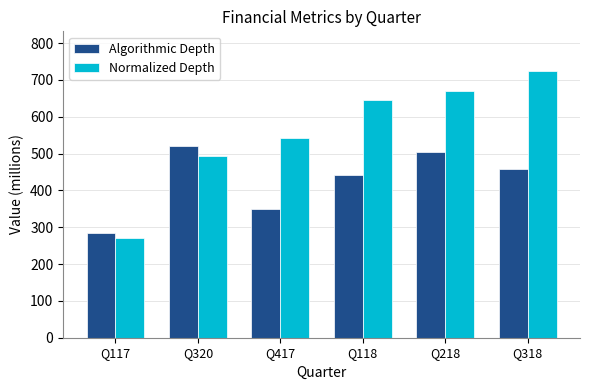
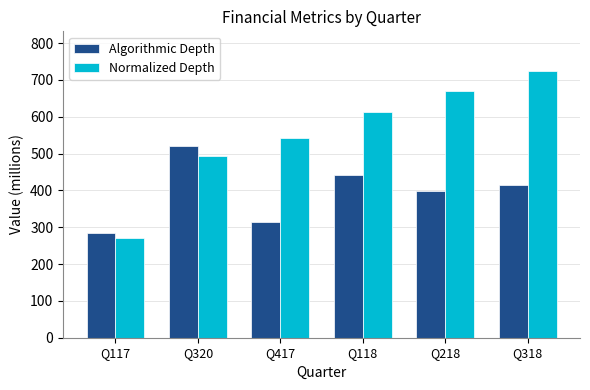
Algorithmic Depth, Q417: 350 -> 310
Normalized Depth, Q118: 650 -> 610
Algorithmic Depth, Q218: 510 -> 400
Algorithmic Depth, Q318: 460 -> 420
